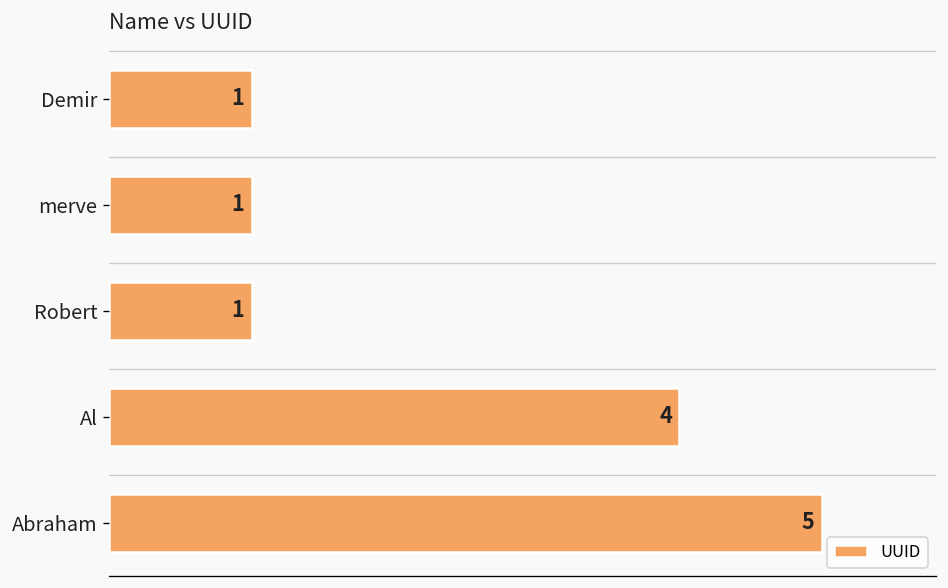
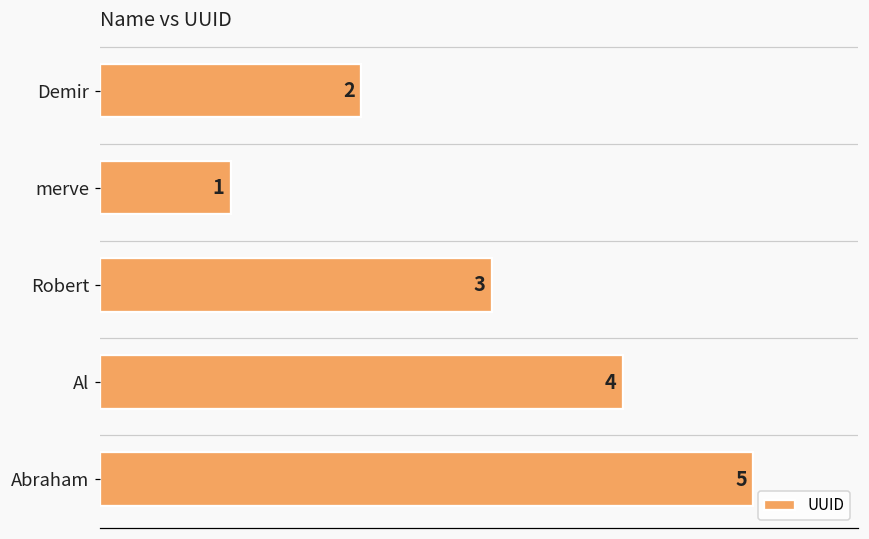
Demir: 1 -> 2
Robert: 1 -> 3
